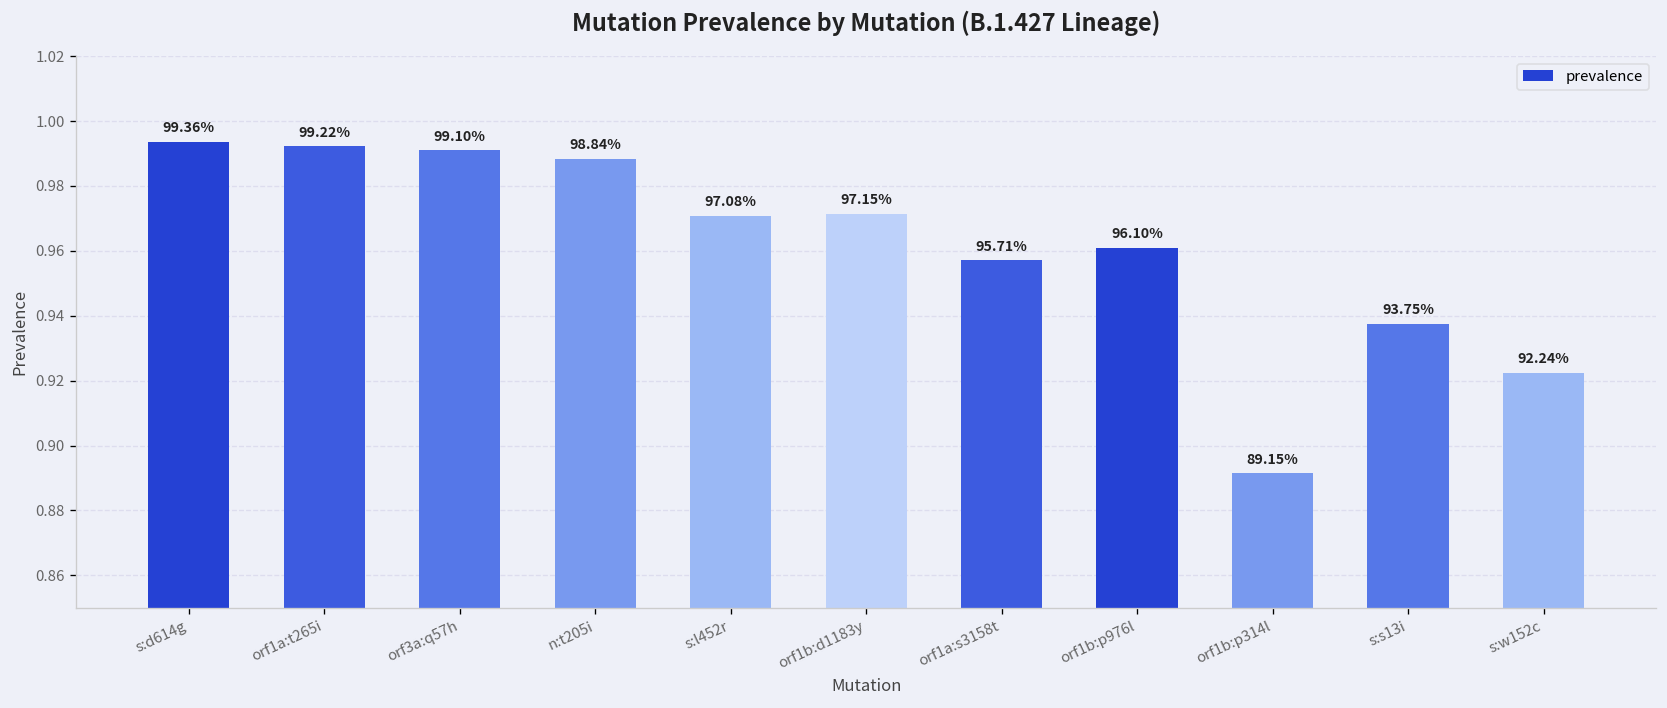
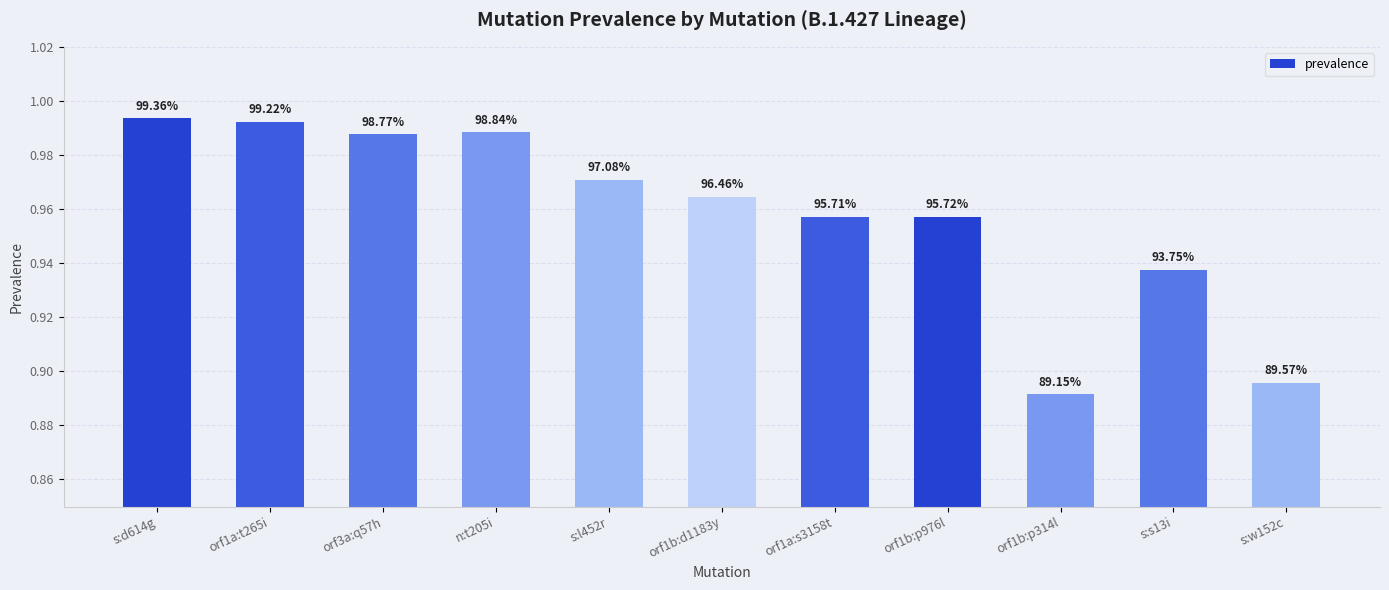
orf3a:q57h: 99.10% -> 98.77%
orf1b:d1183y: 97.15% -> 96.46%
orf1b:p976l: 96.10% -> 95.72%
s:w152c: 92.24% -> 89.57%
